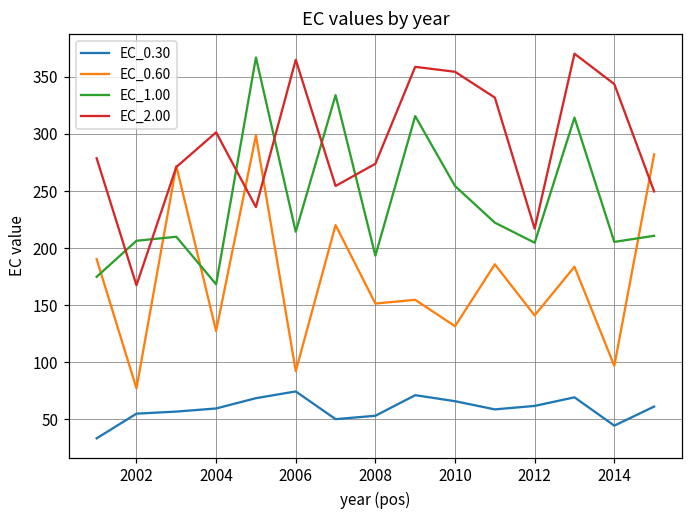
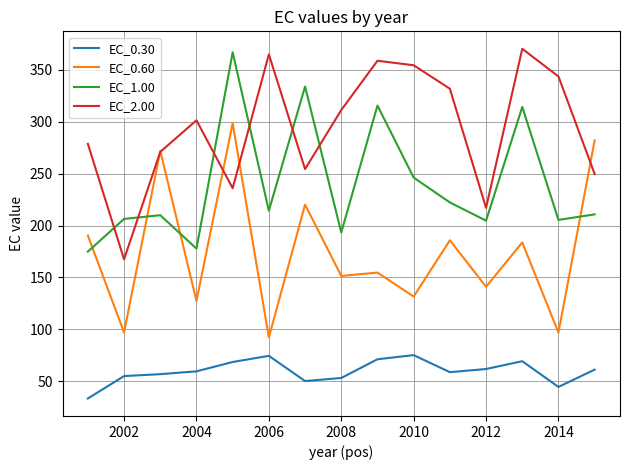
EC_0.60, 2002: 77 -> 97
EC_1.00, 2004: 168 -> 178
EC_2.00, 2008: 274 -> 311
EC_0.30, 2010: 66 -> 75
EC_1.00, 2010: 254 -> 246
